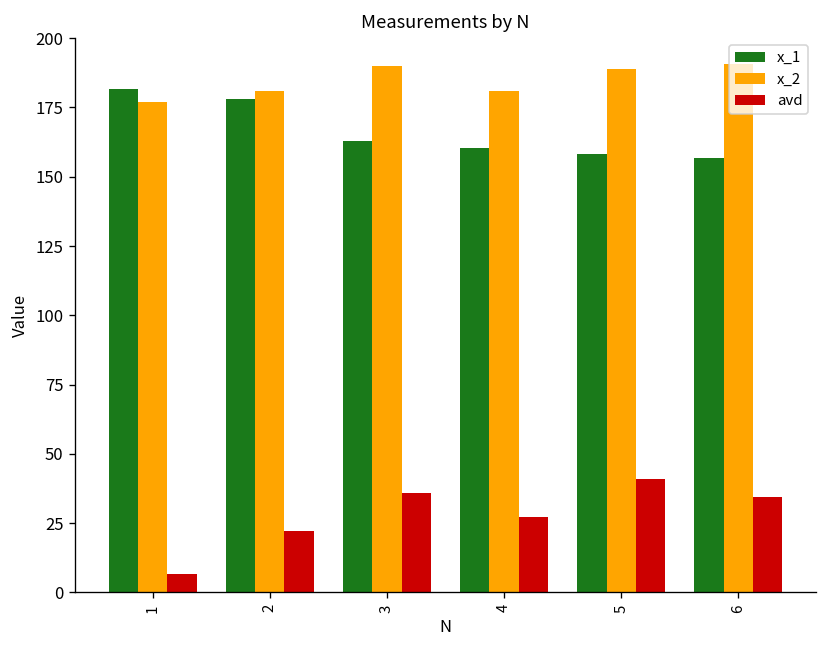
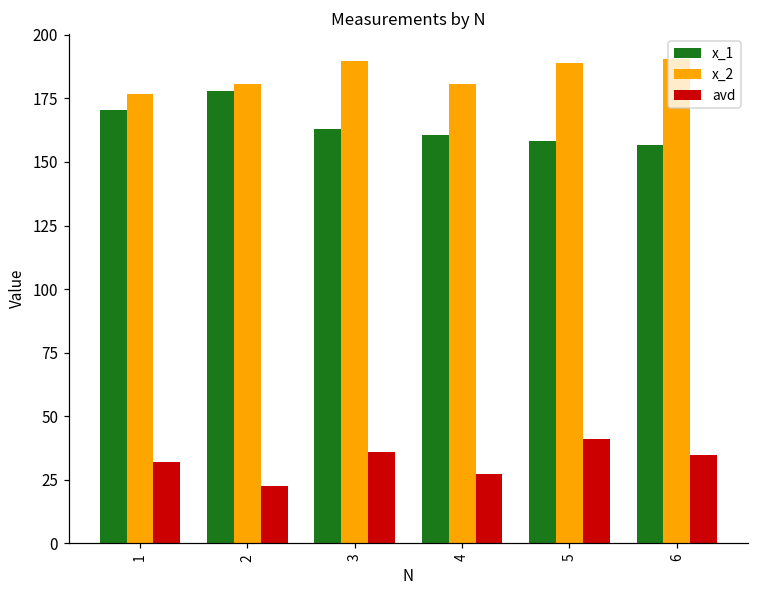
x_1, 1: 182 -> 170
avd, 1: 7 -> 32
